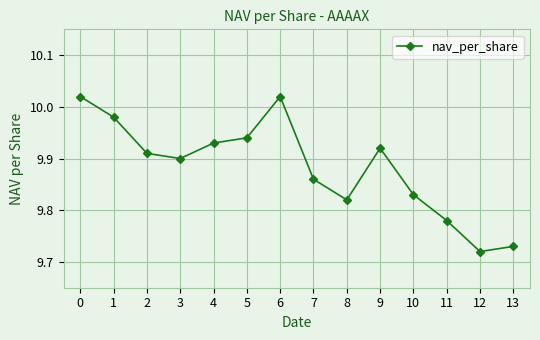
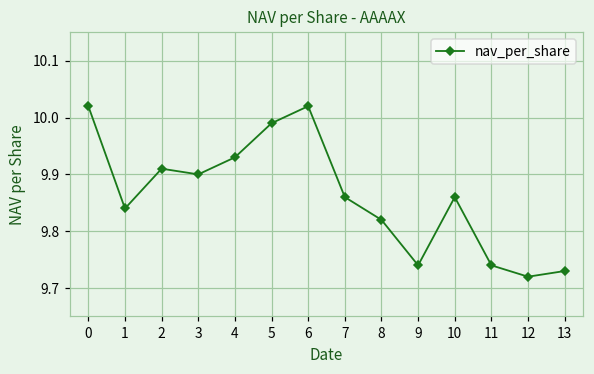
1: 9.98 -> 9.84
5: 9.94 -> 9.99
9: 9.92 -> 9.74
10: 9.83 -> 9.86
11: 9.78 -> 9.74
